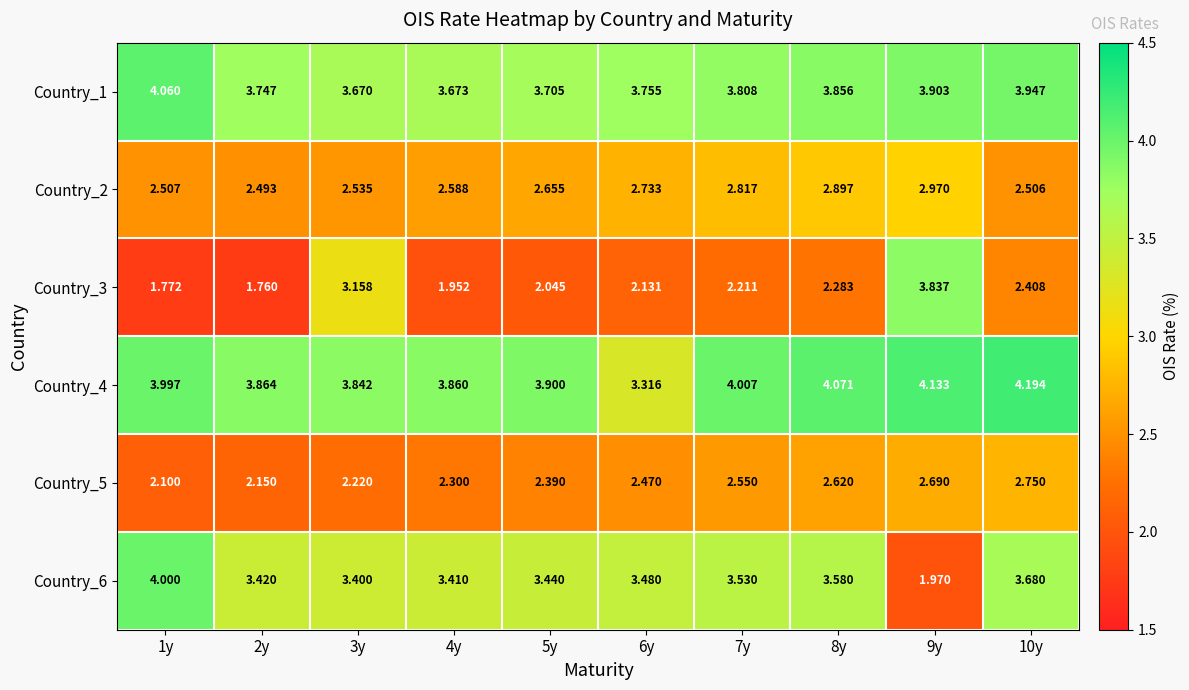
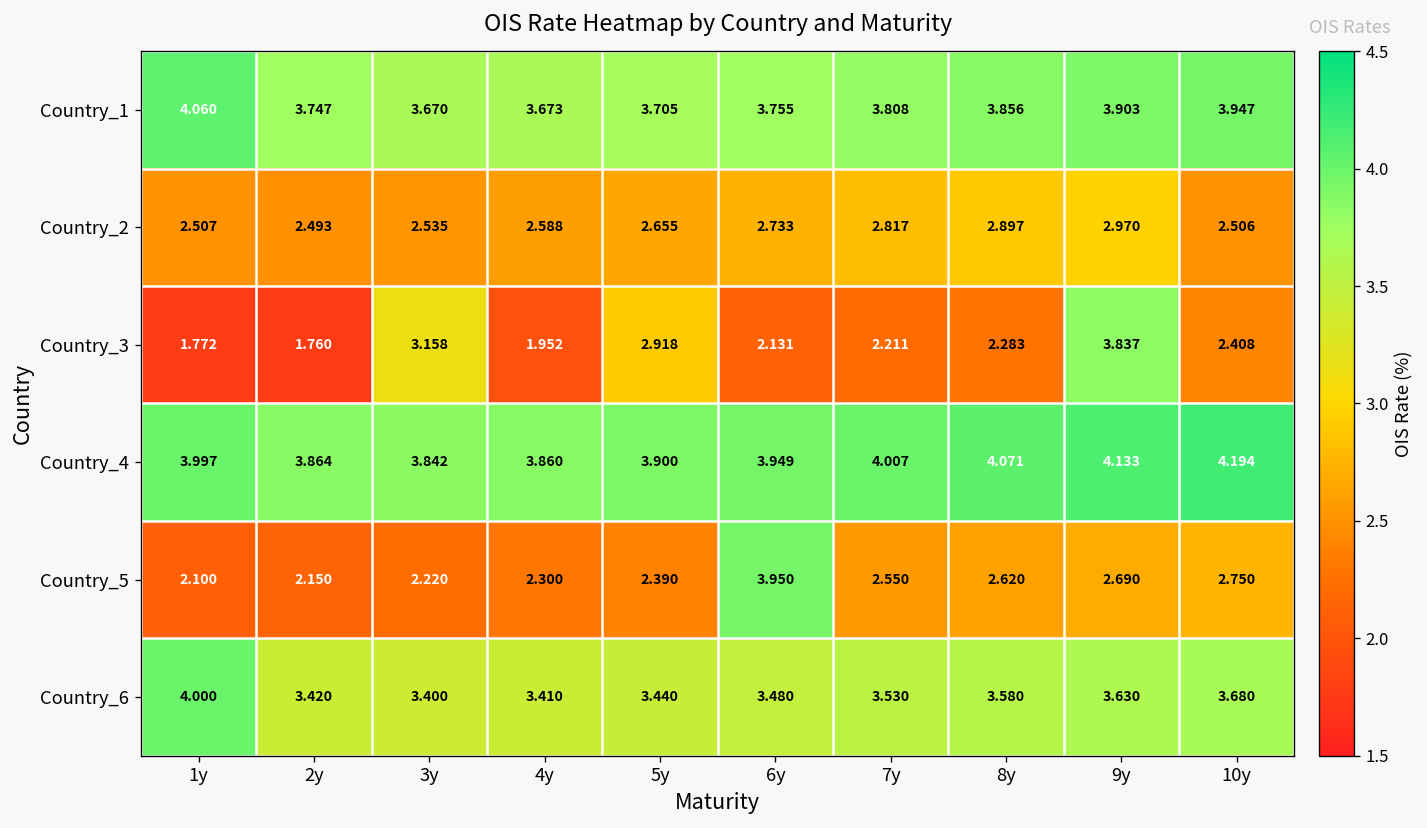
Country_3, 5y: 2.045 -> 2.918
Country_4, 6y: 3.316 -> 3.949
Country_5, 6y: 2.470 -> 3.950
Country_6, 9y: 1.970 -> 3.630
